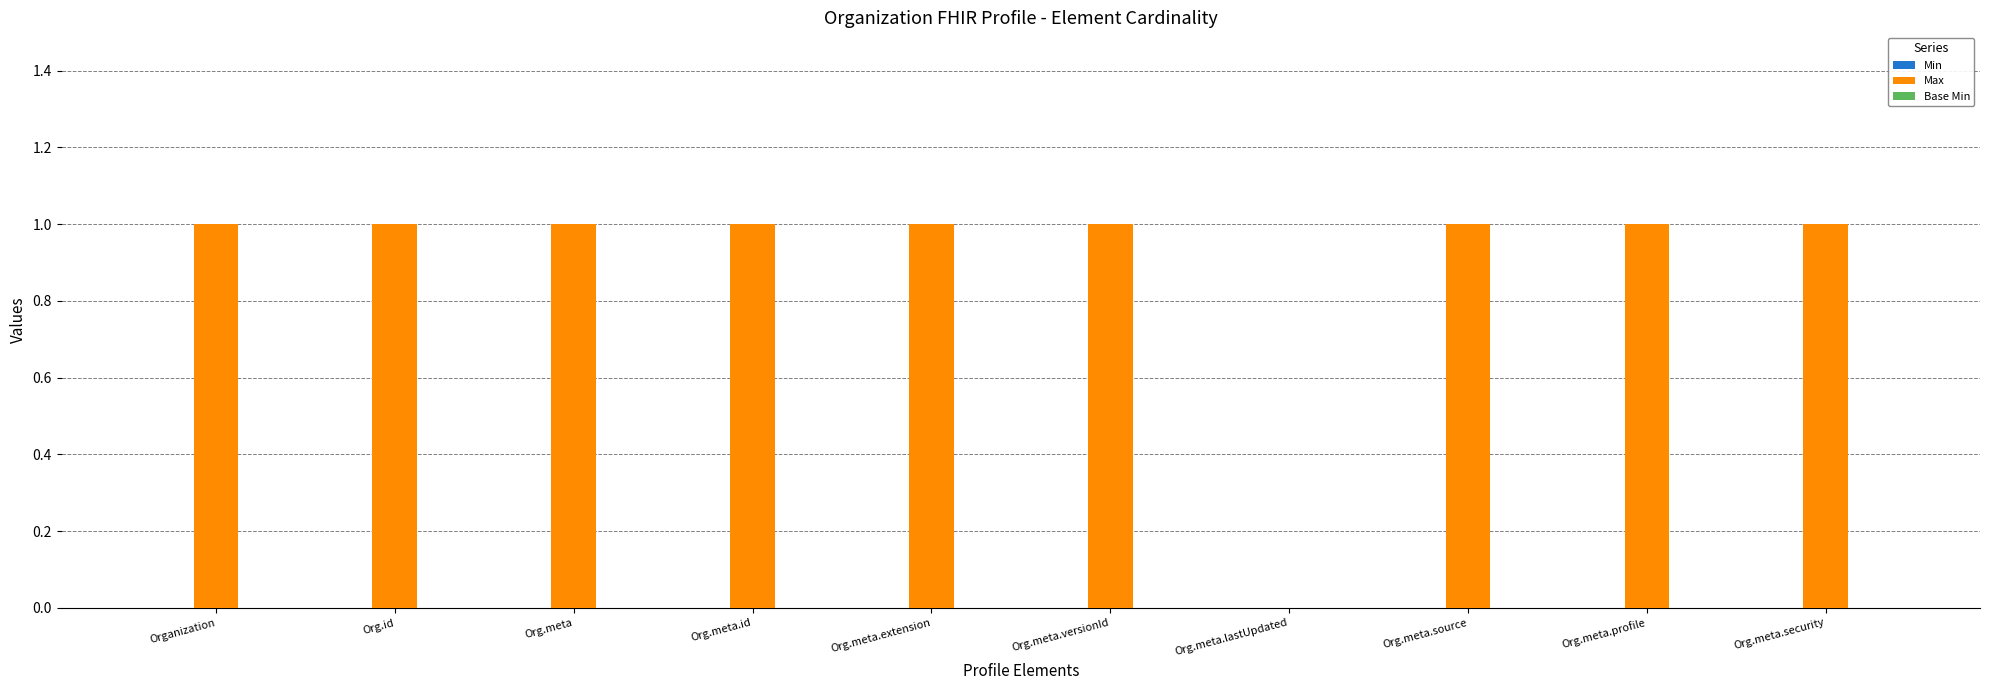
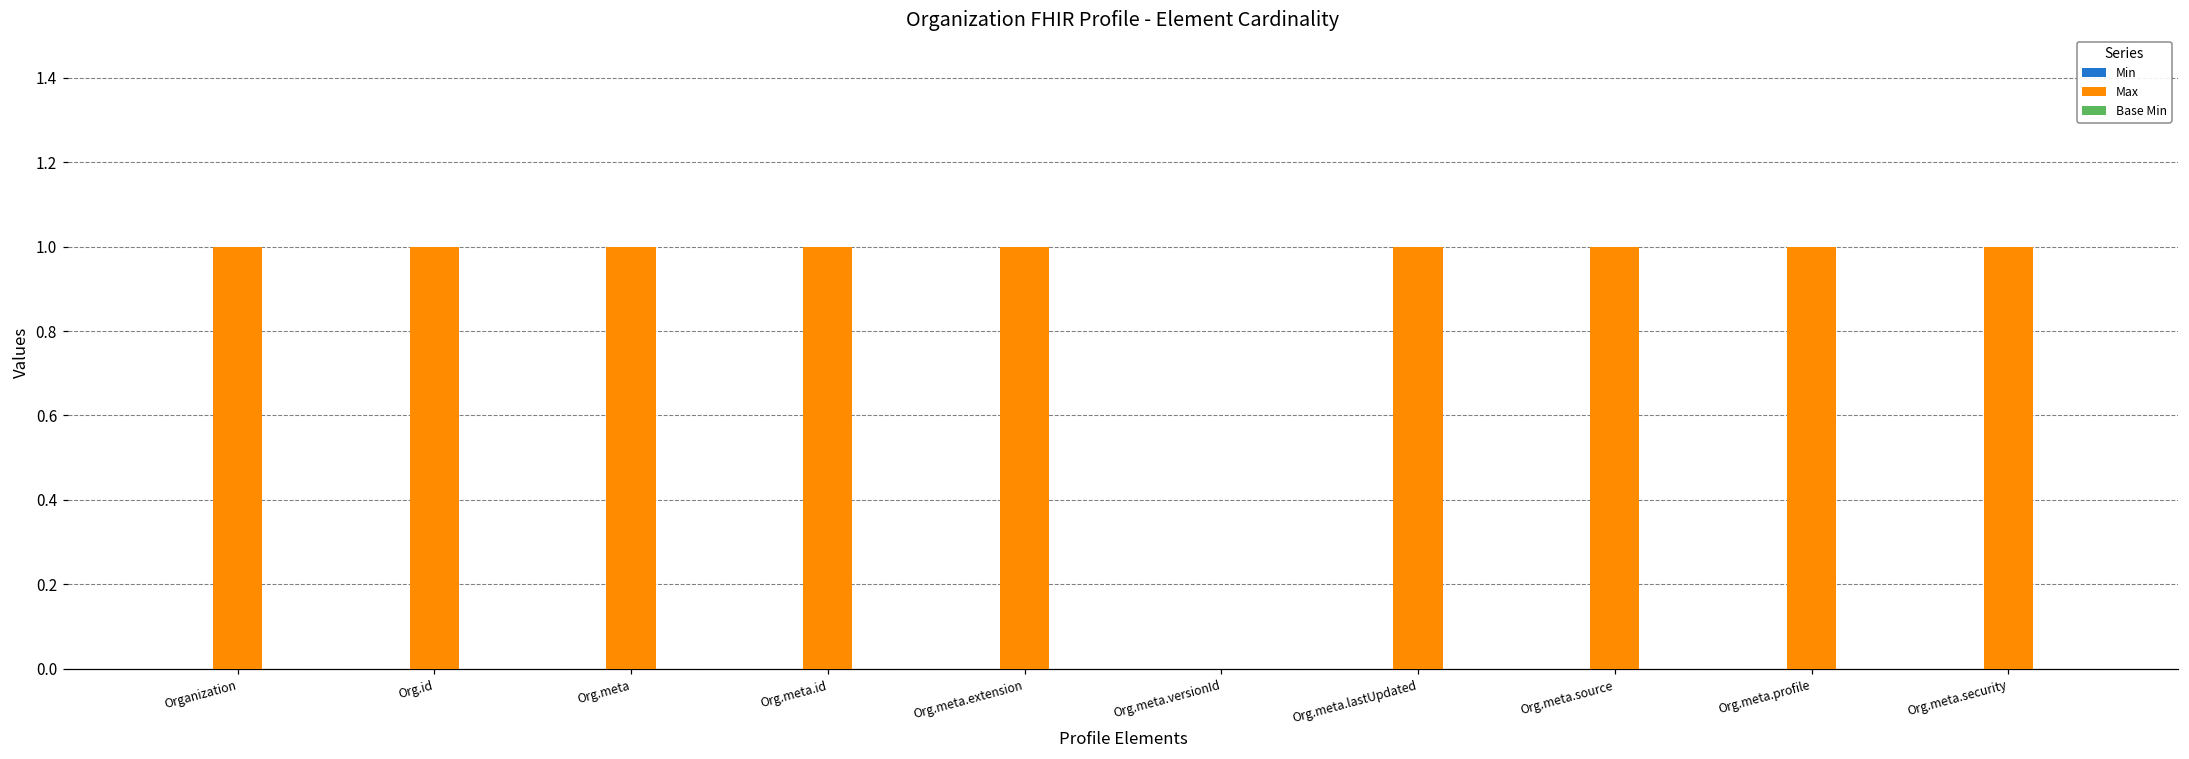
Max, Org.meta.versionId: 1 -> 0
Max, Org.meta.lastUpdated: 0 -> 1
